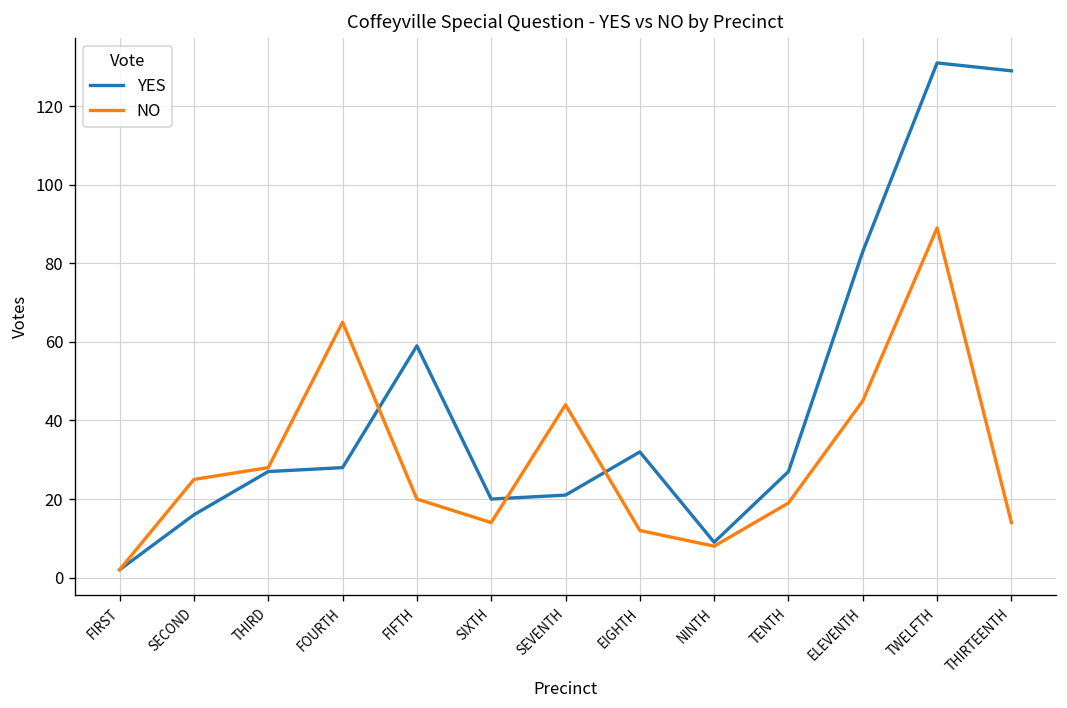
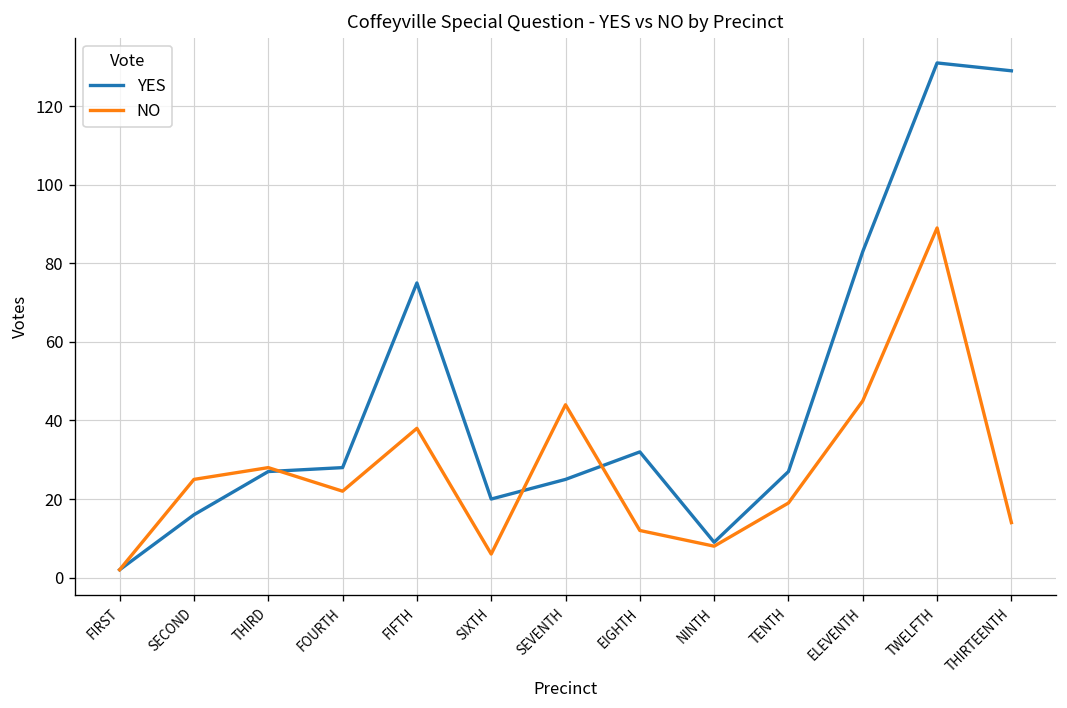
NO, FOURTH: 65 -> 22
YES, FIFTH: 59 -> 75
NO, FIFTH: 20 -> 38
NO, SIXTH: 14 -> 6
YES, SEVENTH: 21 -> 25
